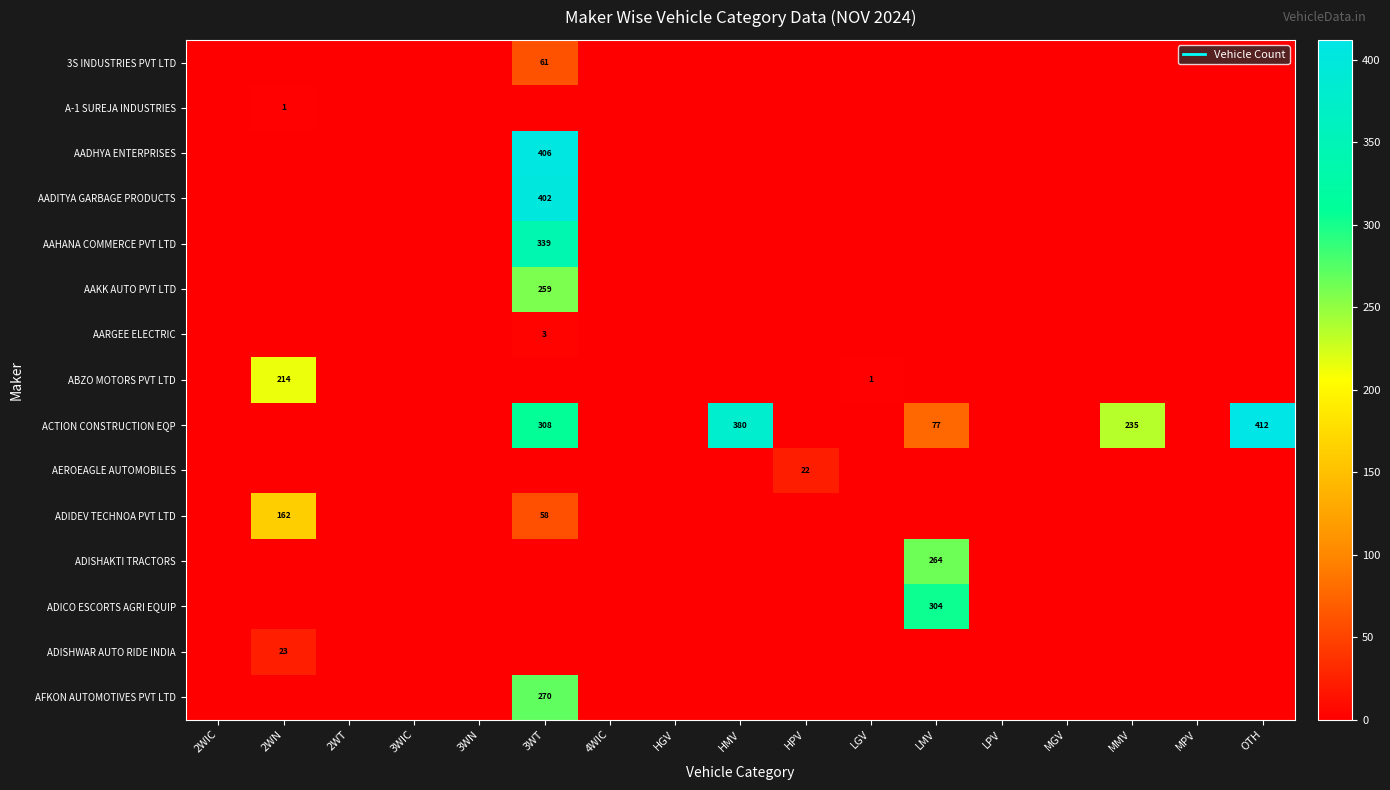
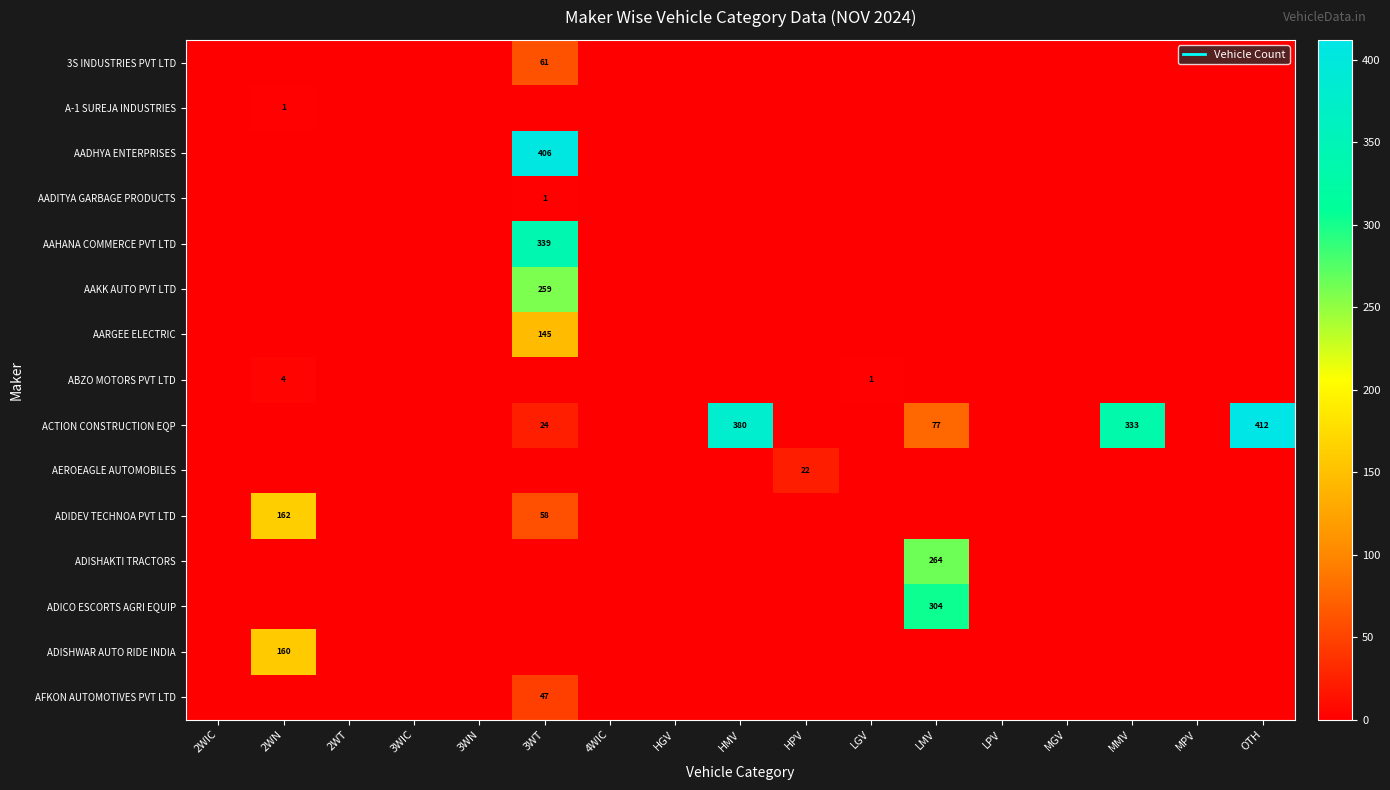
AADITYA GARBAGE PRODUCTS, 3WT: 402 -> 1
AARGEE ELECTRIC, 3WT: 3 -> 145
ABZO MOTORS PVT LTD, 2WN: 214 -> 4
ACTION CONSTRUCTION EQP, 3WT: 308 -> 24
ACTION CONSTRUCTION EQP, MMV: 235 -> 333
ADISHWAR AUTO RIDE INDIA, 2WN: 23 -> 160
AFKON AUTOMOTIVES PVT LTD, 3WT: 270 -> 47
